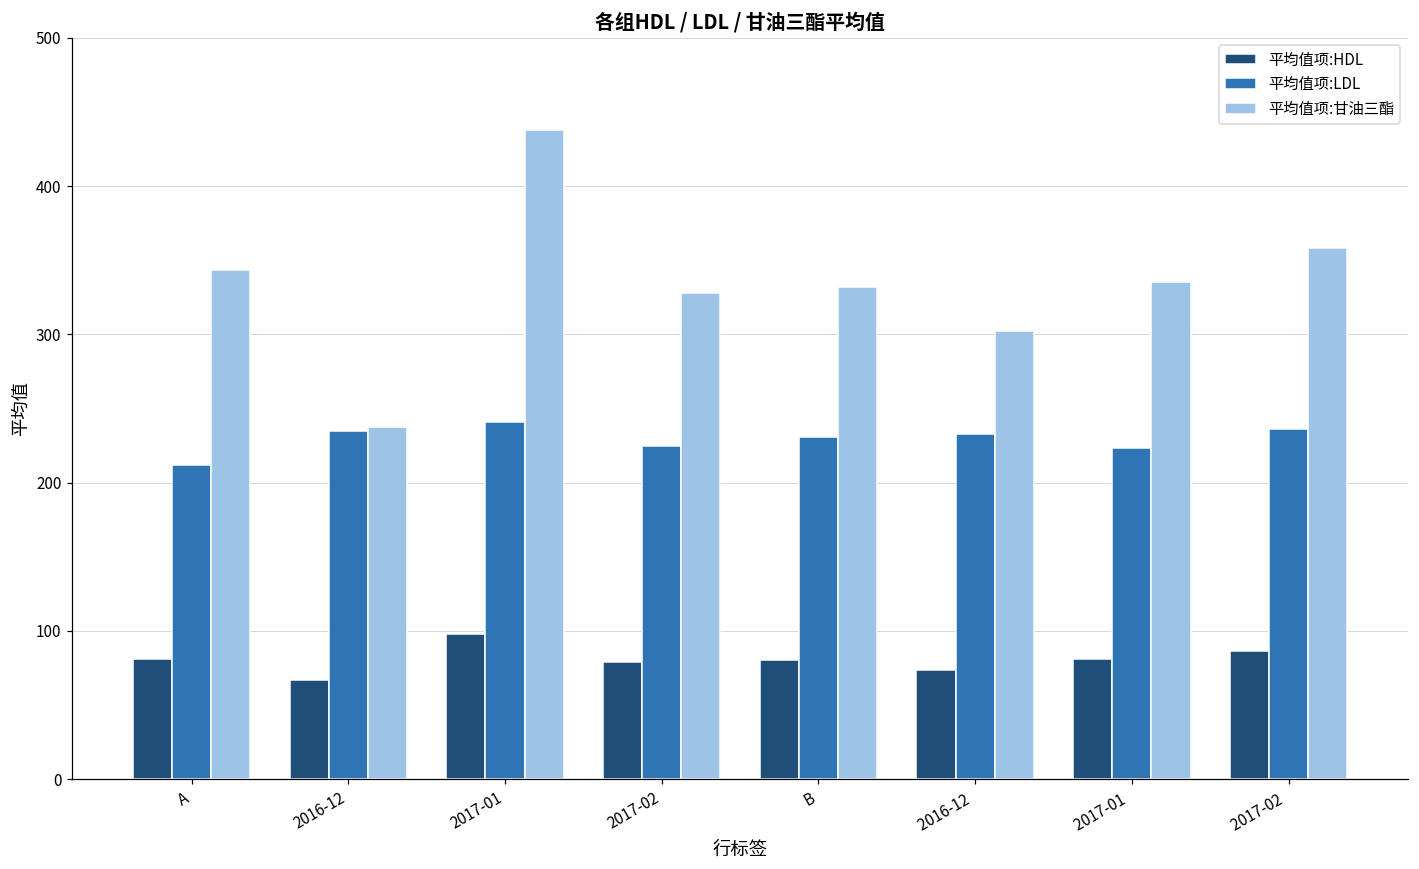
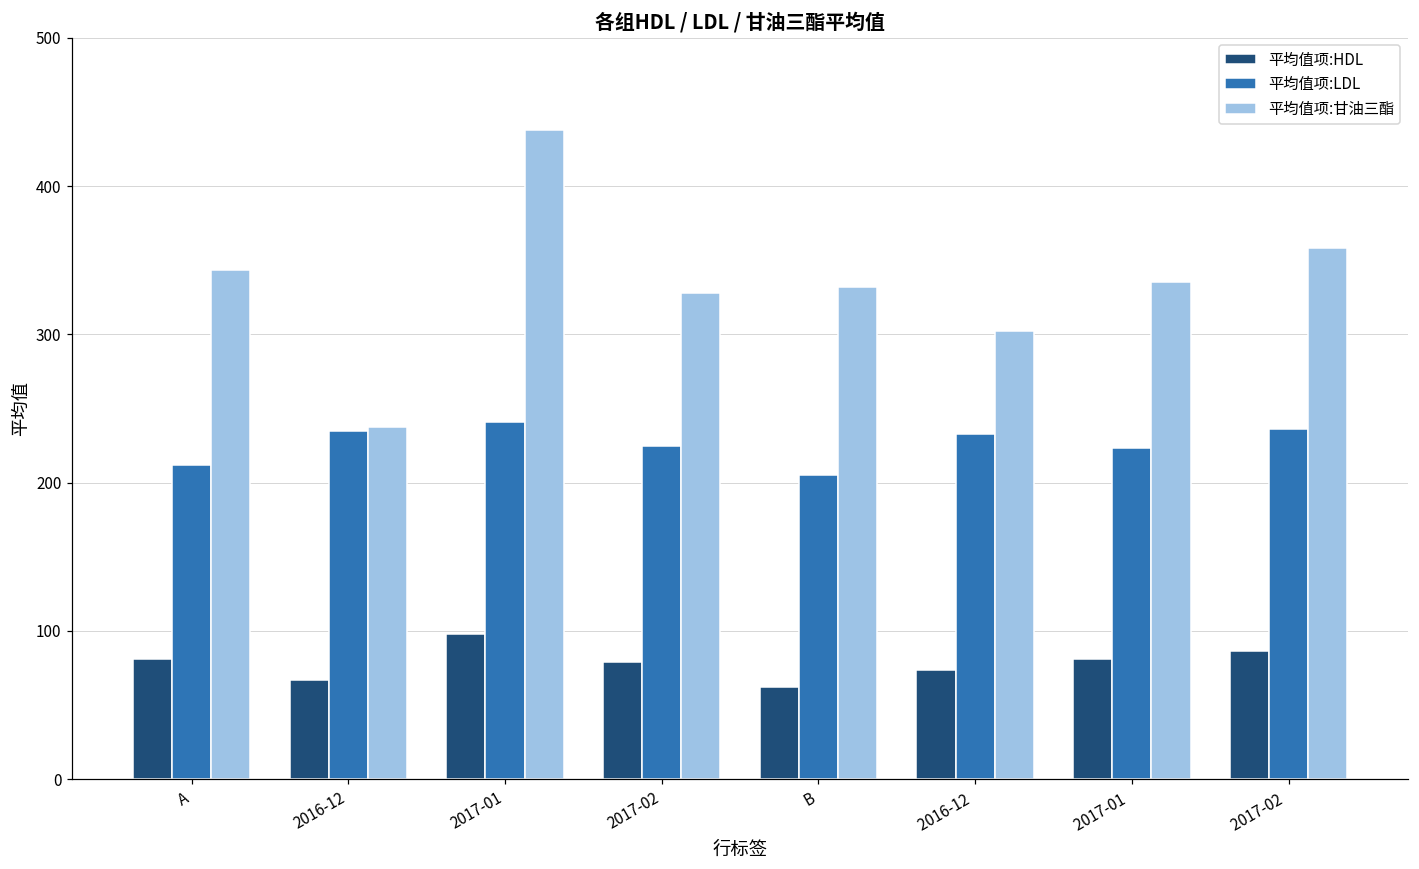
平均值项:HDL, B: 81 -> 62
平均值项:LDL, B: 231 -> 205
